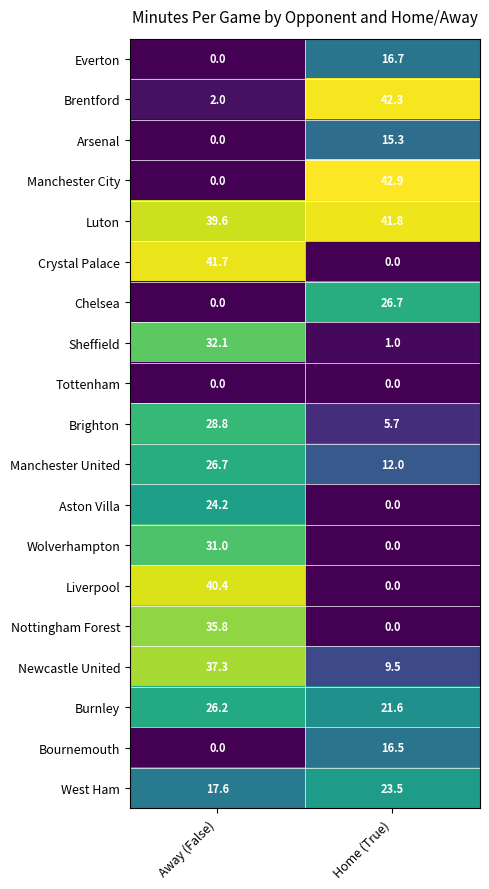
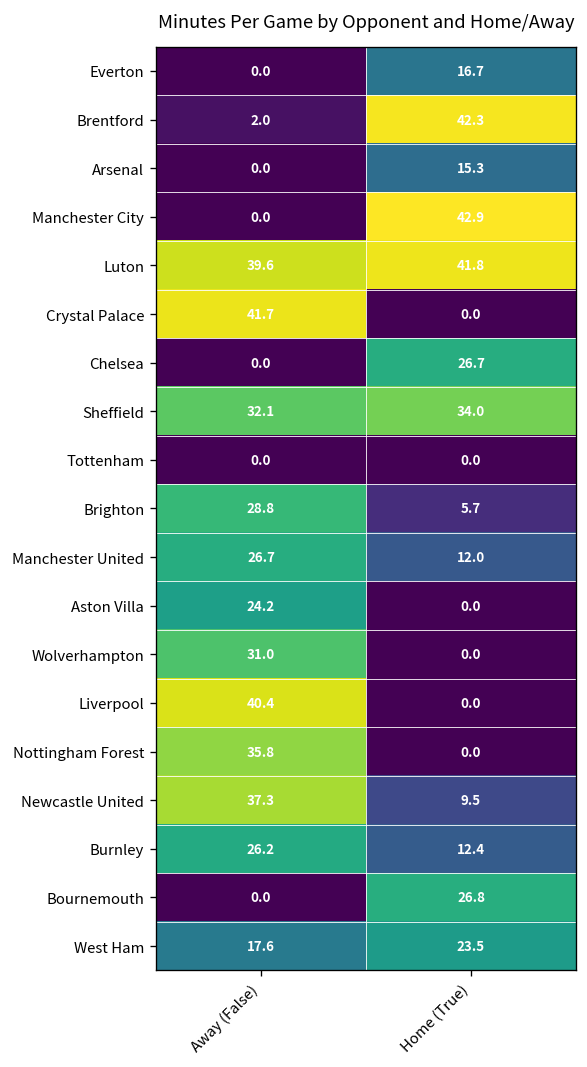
Sheffield, Home (True): 1.0 -> 34.0
Burnley, Home (True): 21.6 -> 12.4
Bournemouth, Home (True): 16.5 -> 26.8
